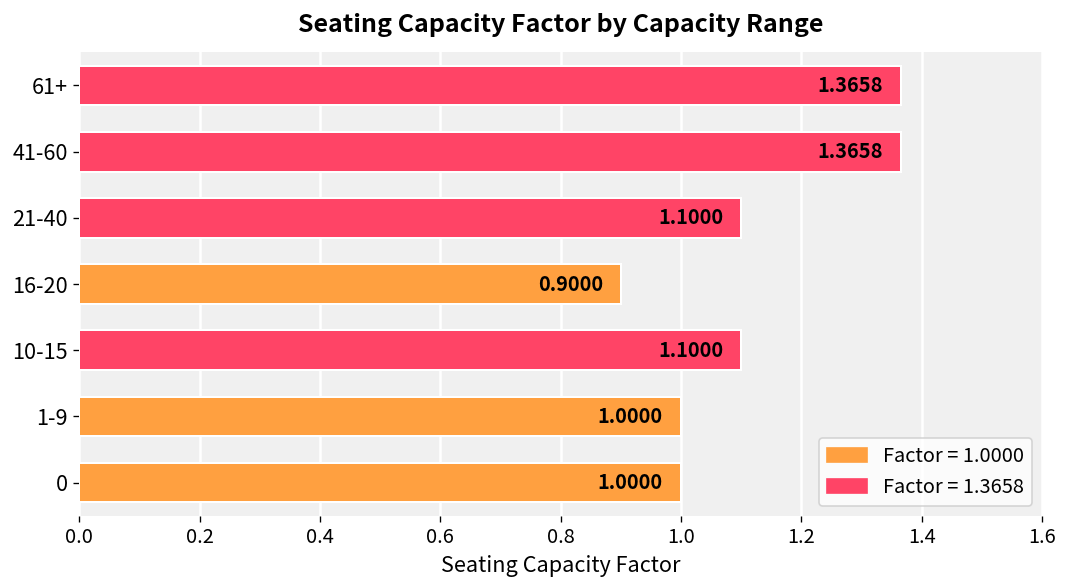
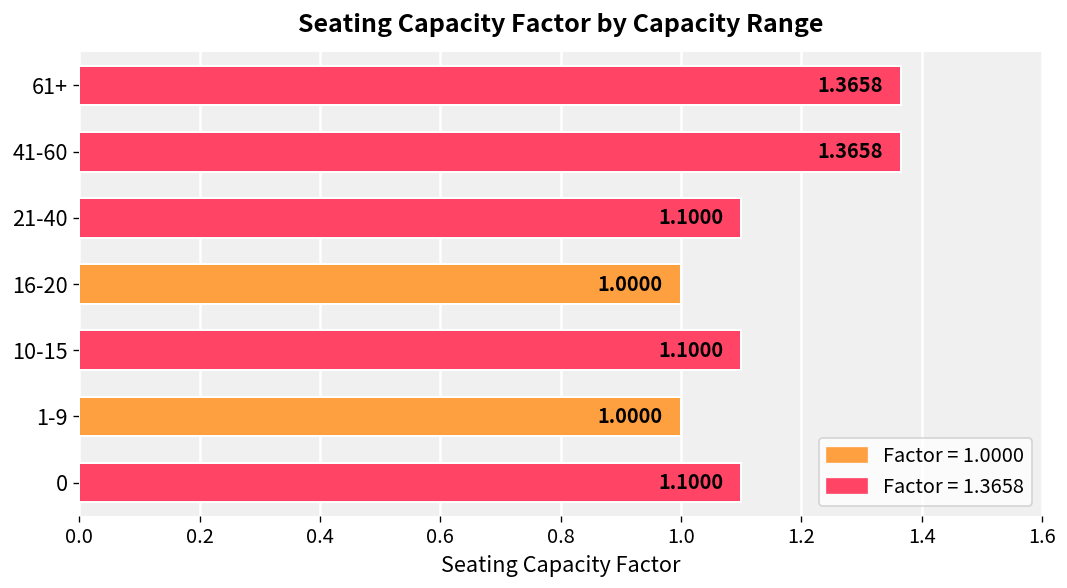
16-20: 0.9000 -> 1.0000
0: 1.0000 -> 1.1000
